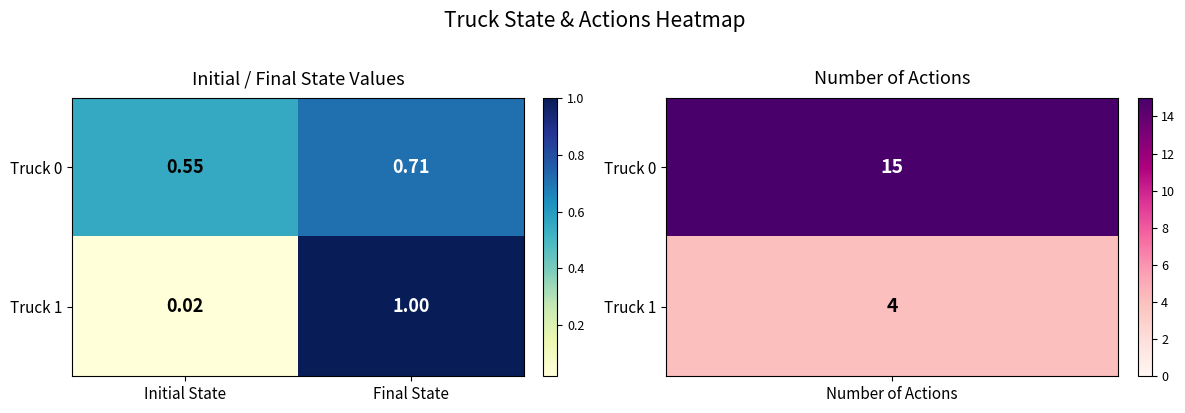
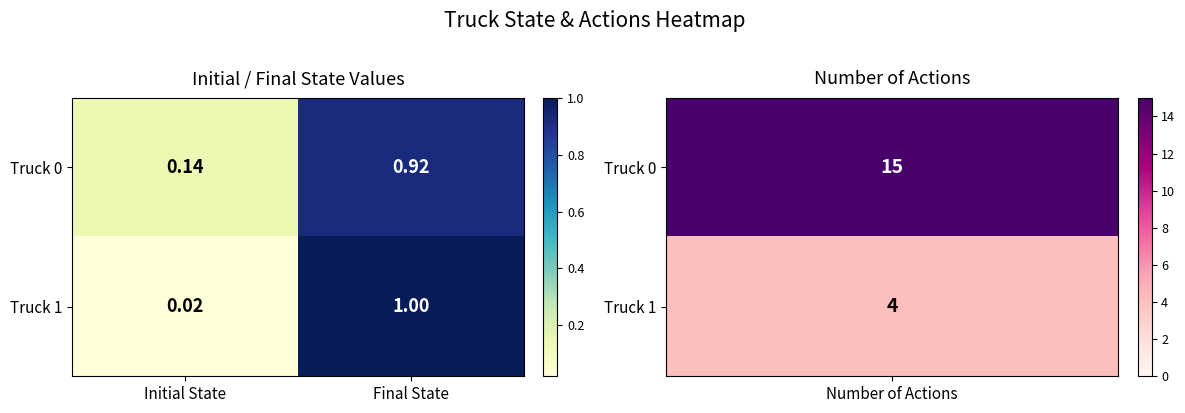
Initial / Final State Values, Truck 0, Initial State: 0.55 -> 0.14
Initial / Final State Values, Truck 0, Final State: 0.71 -> 0.92
